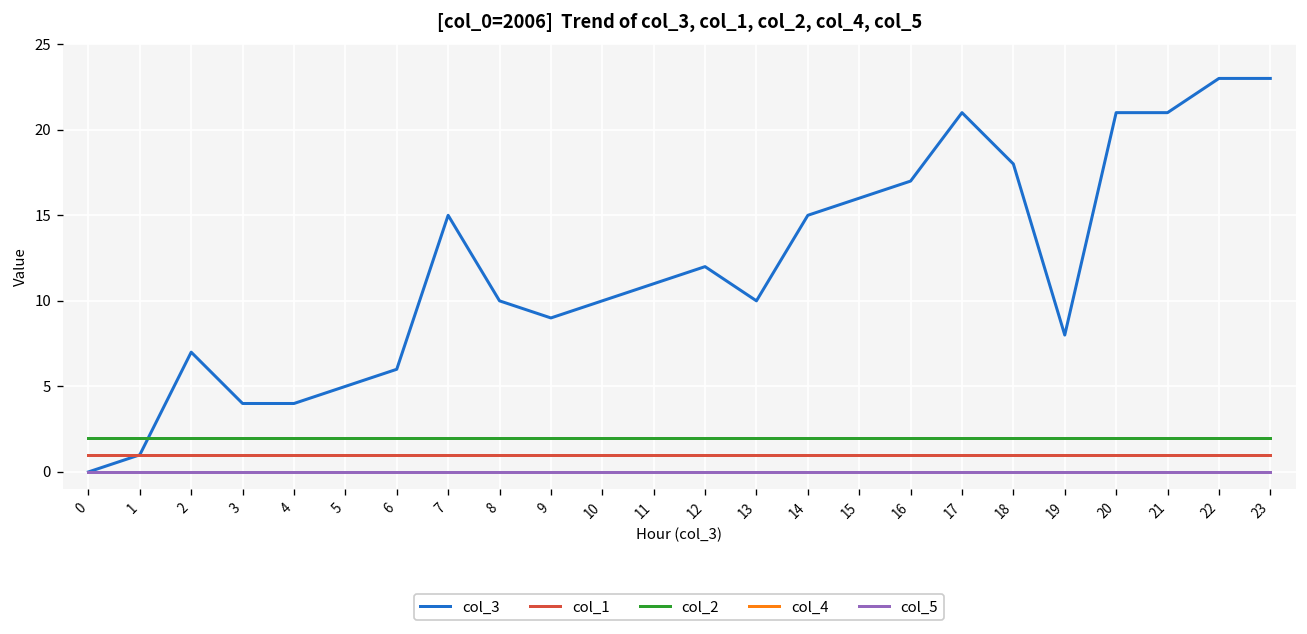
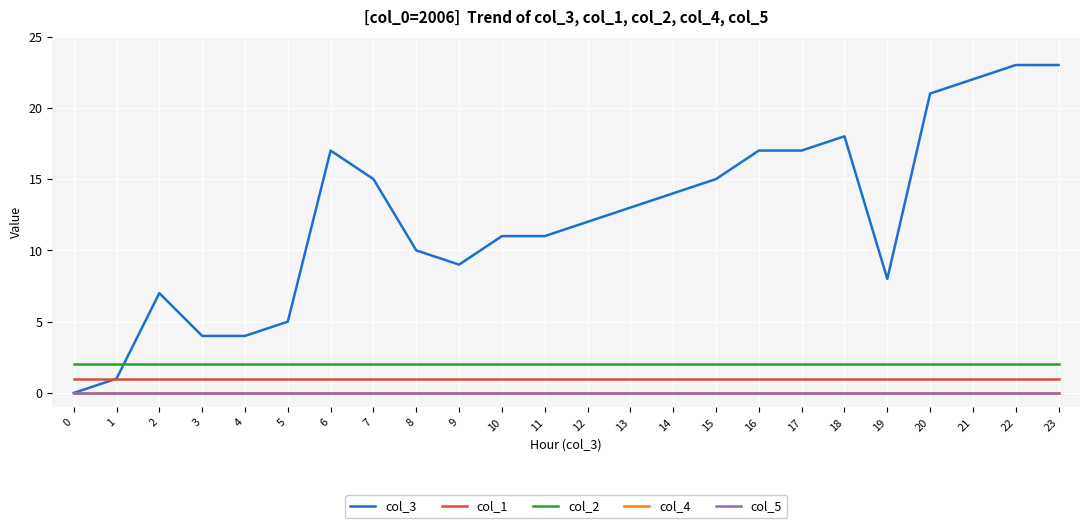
col_3, 6: 6 -> 17
col_3, 10: 10 -> 11
col_3, 13: 10 -> 13
col_3, 14: 15 -> 14
col_3, 15: 16 -> 15
col_3, 17: 21 -> 17
col_3, 21: 21 -> 22
